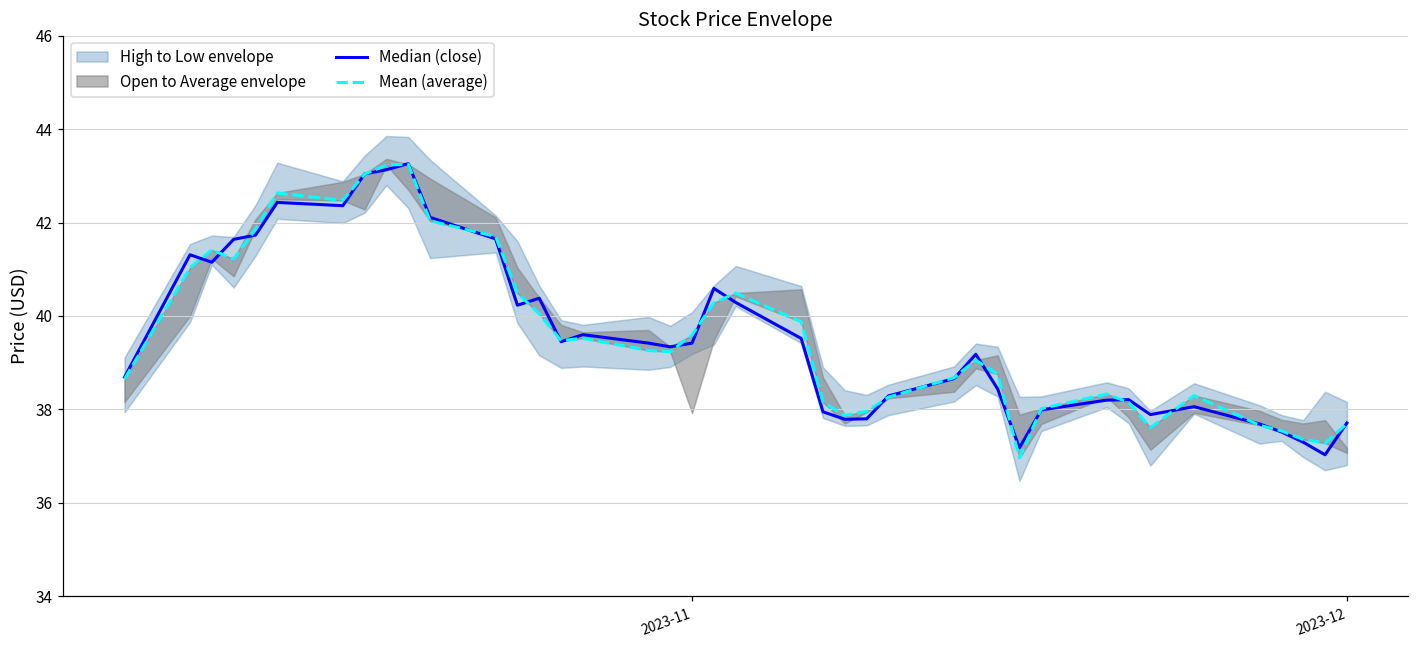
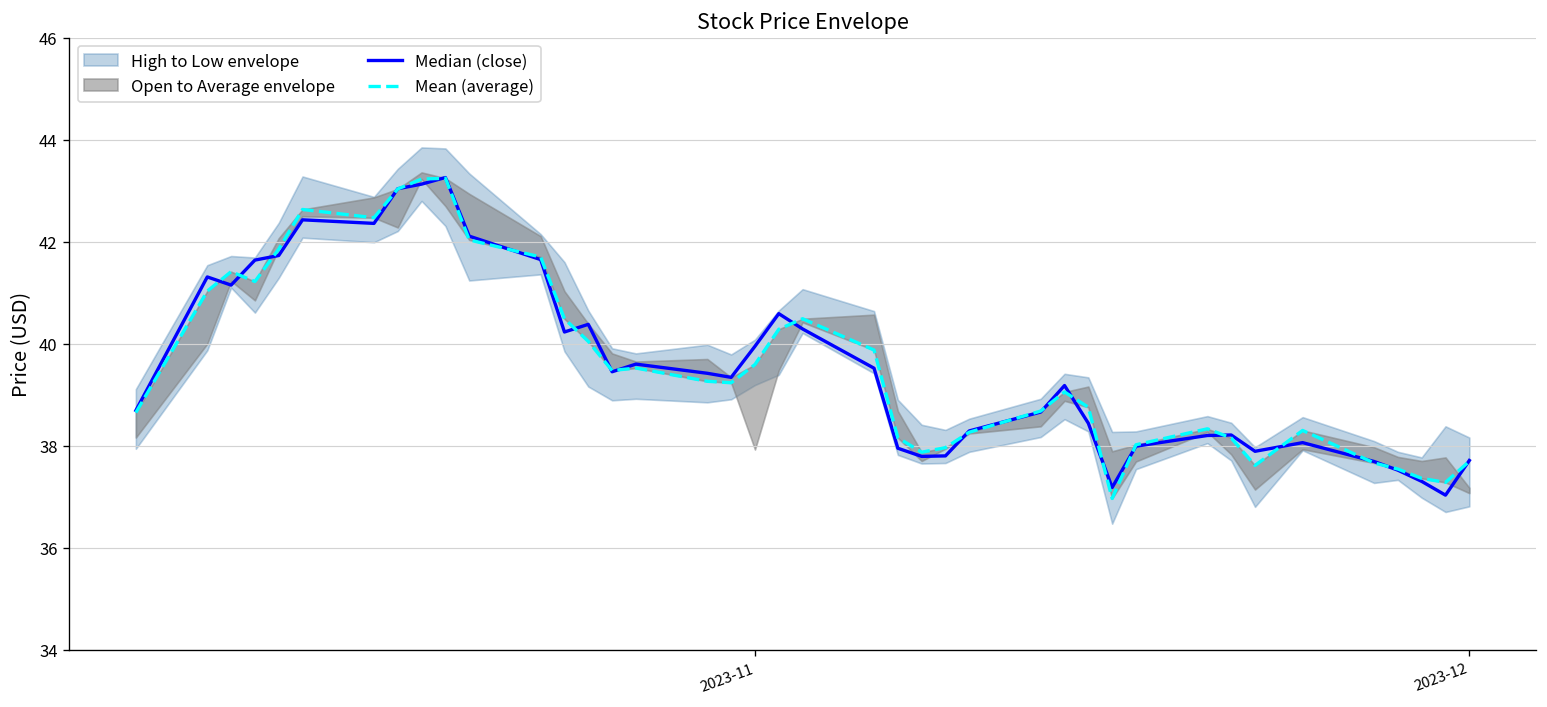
Median (close), 2023-11: 39.4 -> 40.0
